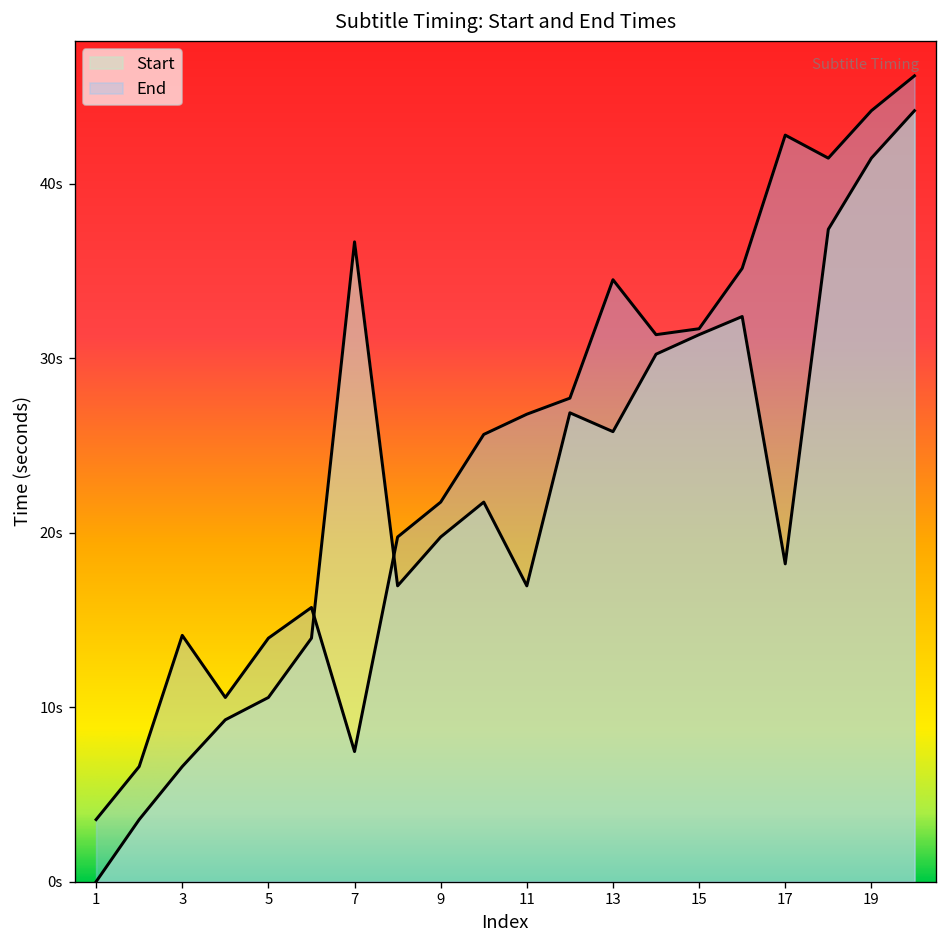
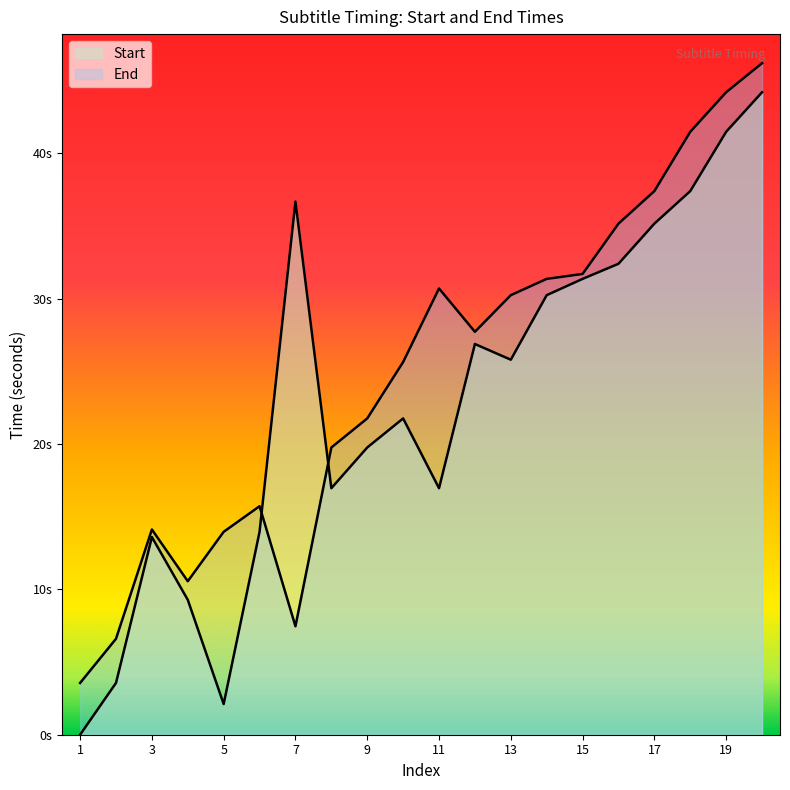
Start, 3: 6.6s -> 13.6s
Start, 5: 10.6s -> 2.1s
End, 11: 26.8s -> 30.7s
End, 13: 34.5s -> 30.2s
Start, 17: 18.2s -> 35.2s
End, 17: 42.8s -> 37.4s
